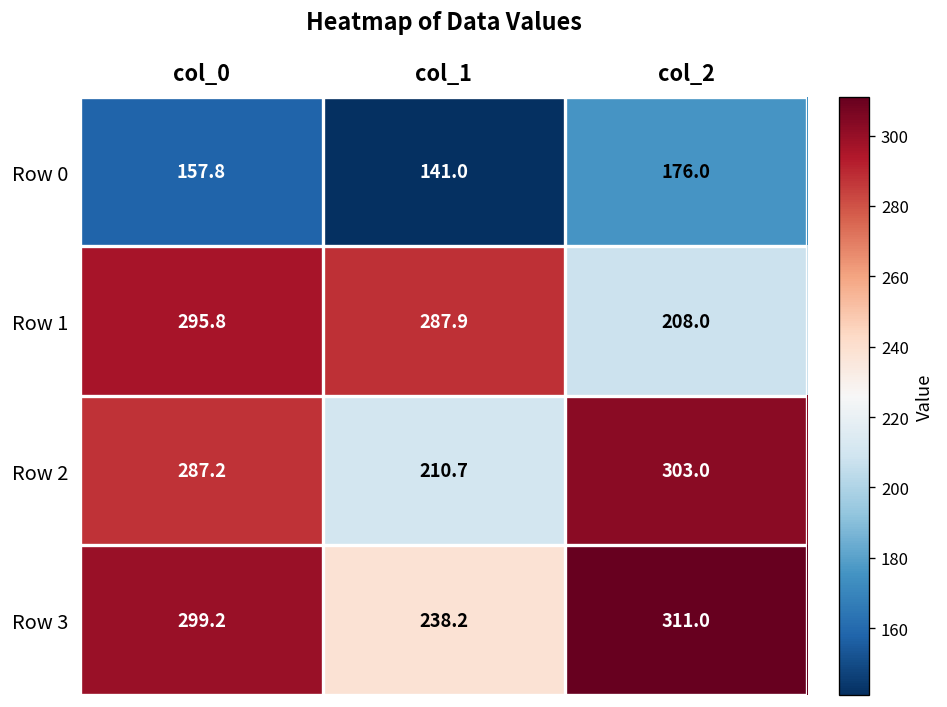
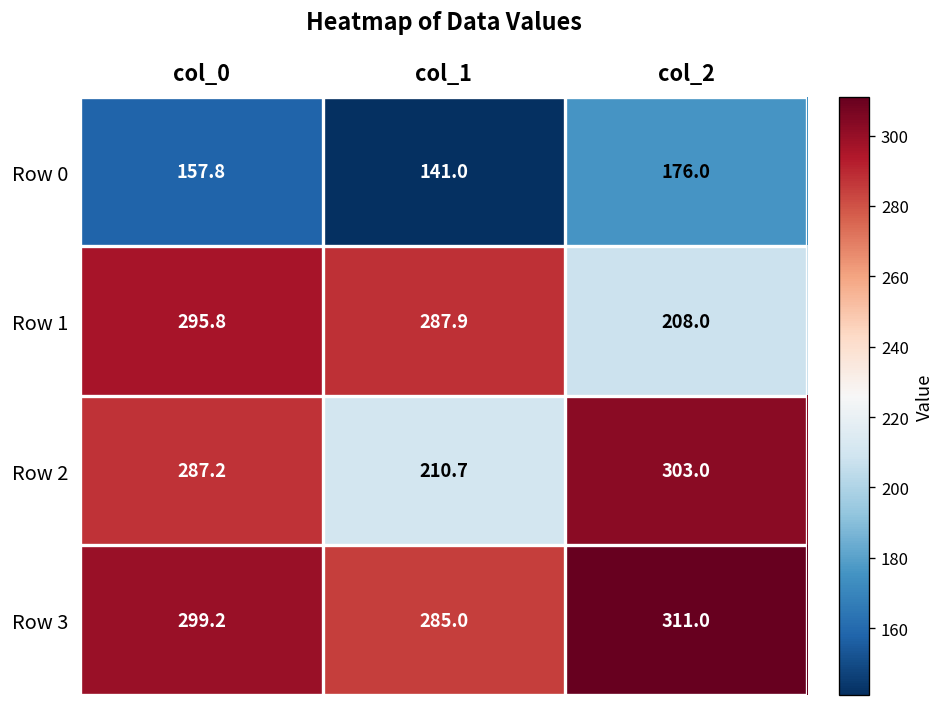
Row 3, col_1: 238.2 -> 285.0
